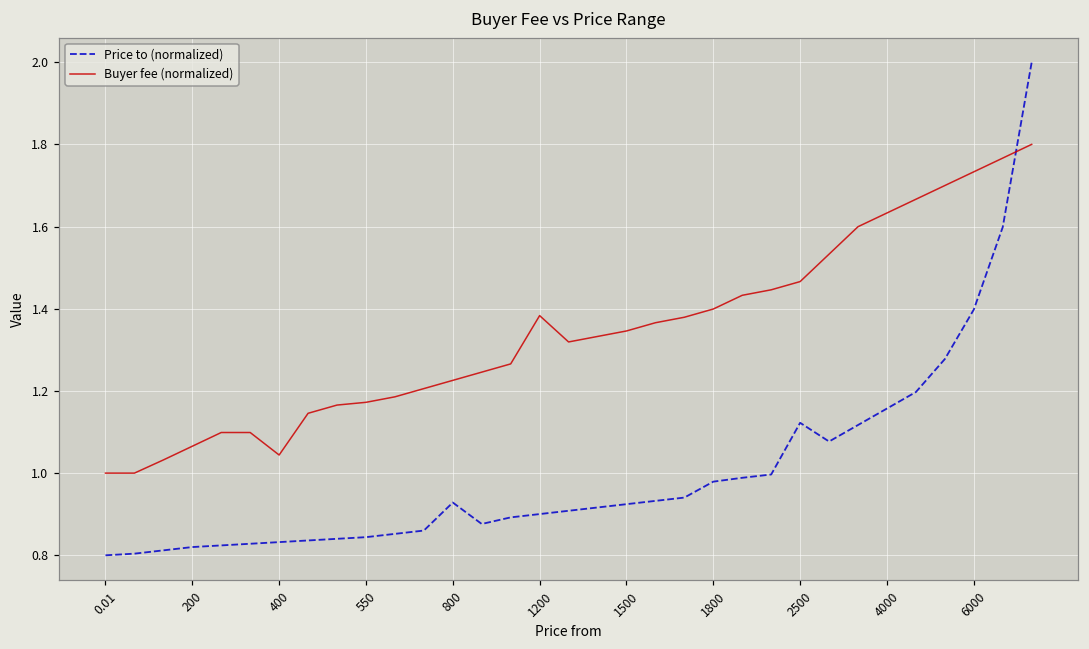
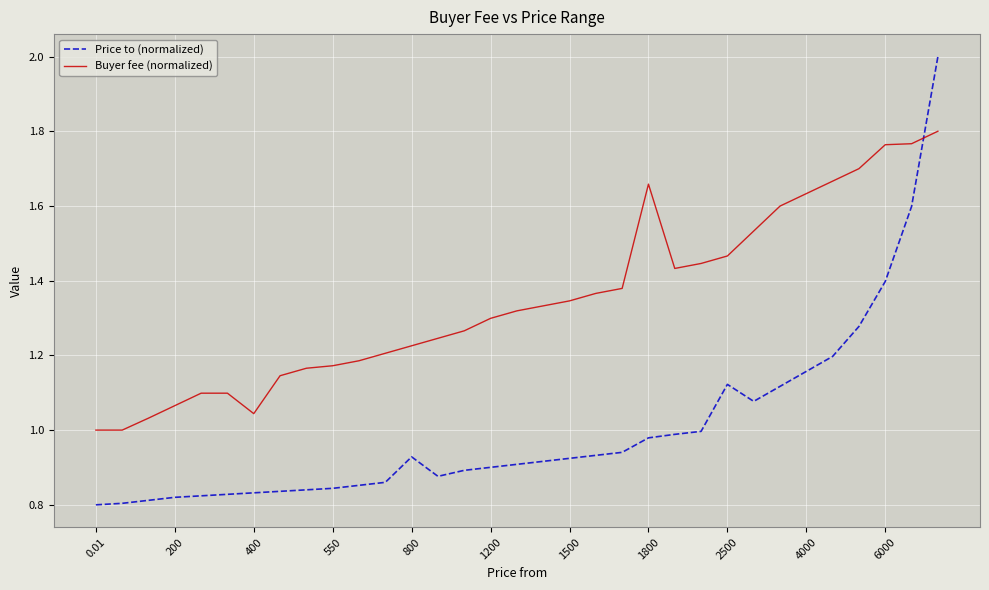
Buyer fee (normalized), 1200: 1.38 -> 1.30
Buyer fee (normalized), 1800: 1.40 -> 1.66
Buyer fee (normalized), 6000: 1.73 -> 1.76
